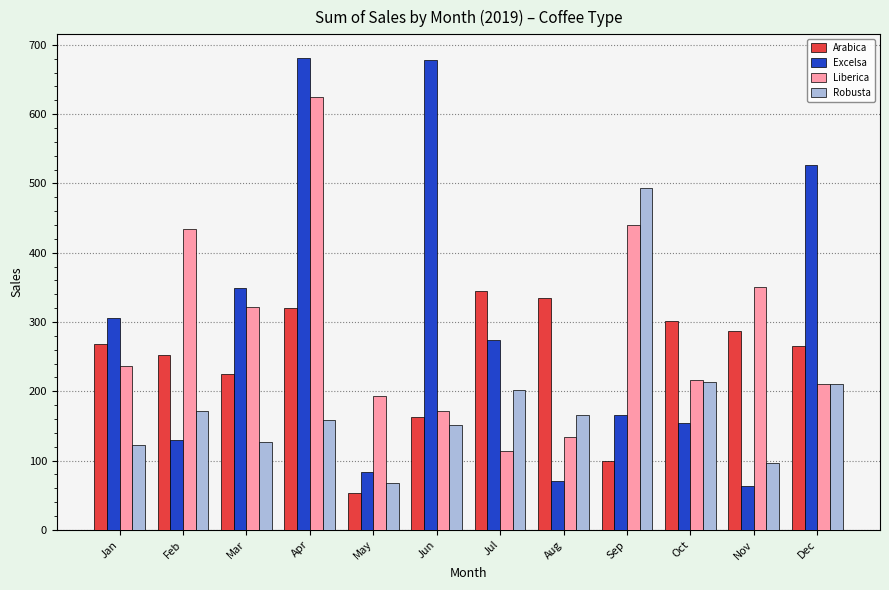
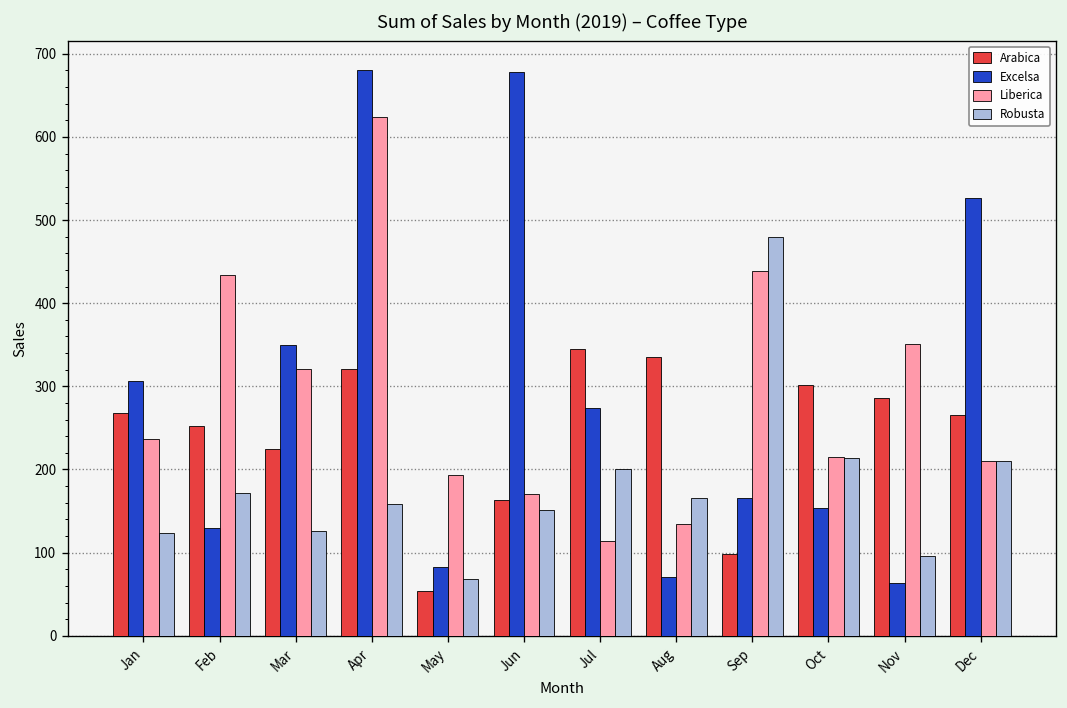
Robusta, Sep: 490 -> 480
